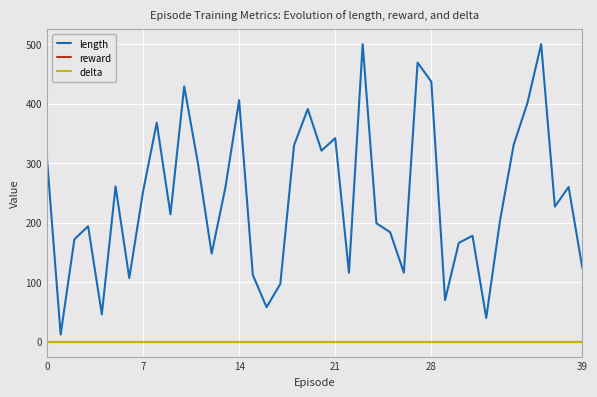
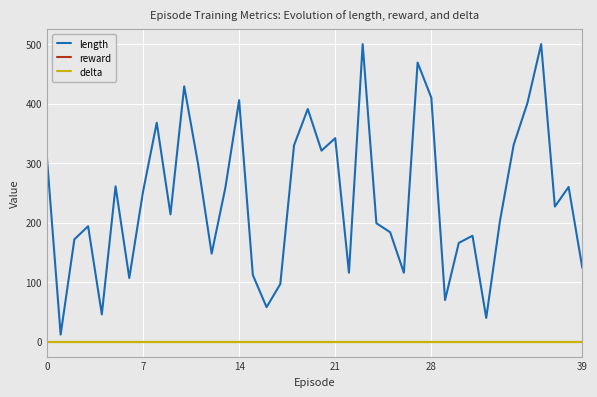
length, 28: 440 -> 410
